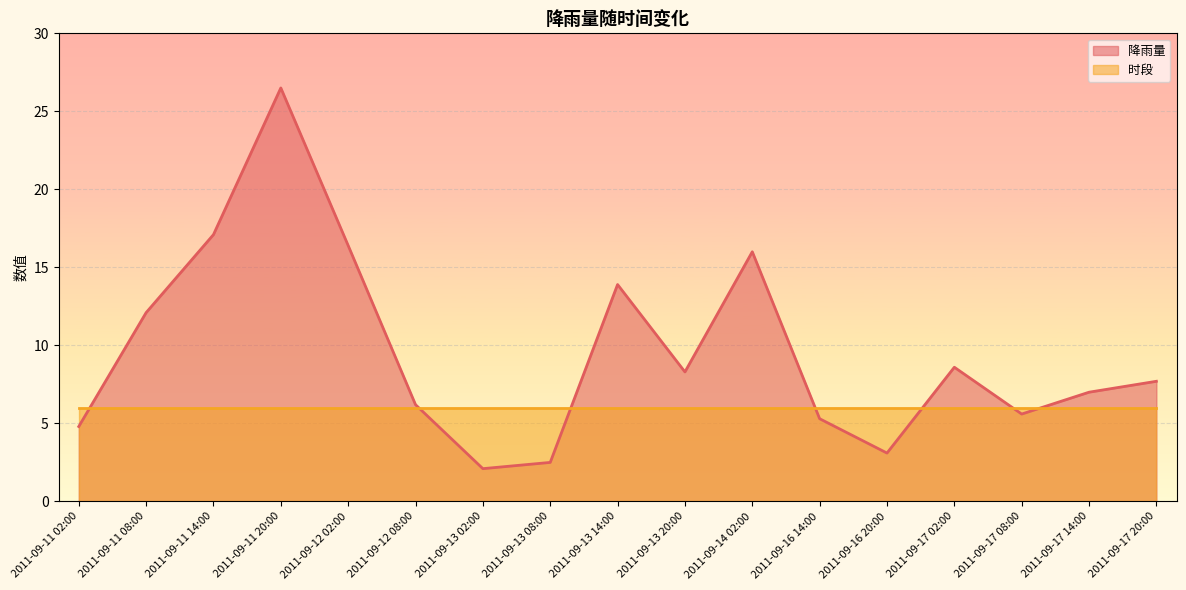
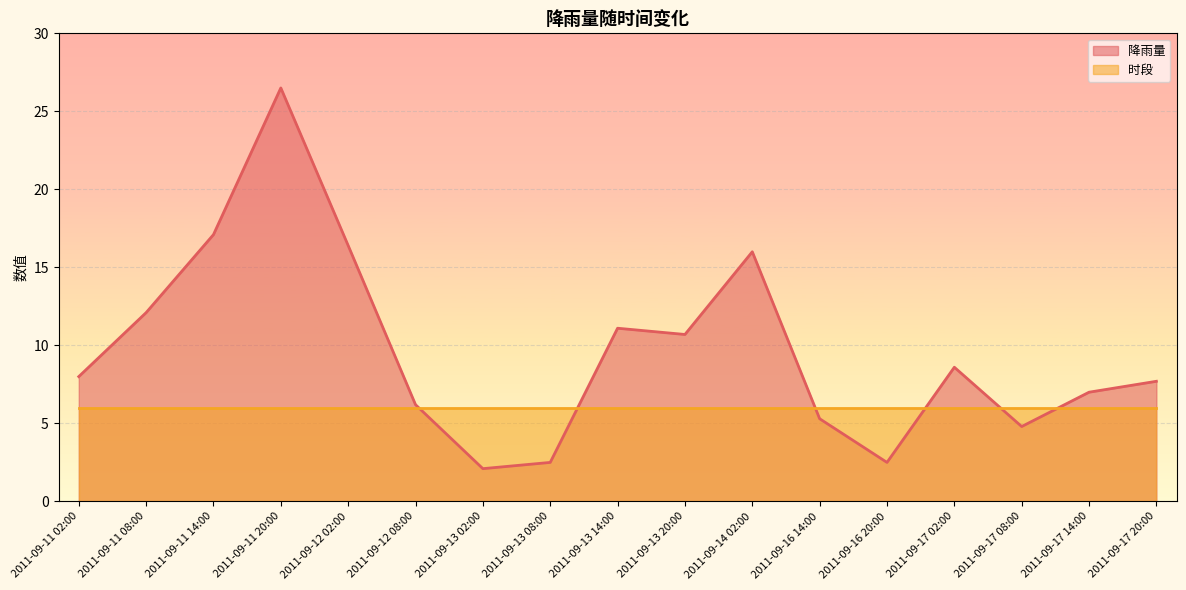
降雨量, 2011-09-11 02:00: 4.8 -> 8.0
降雨量, 2011-09-13 14:00: 13.9 -> 11.1
降雨量, 2011-09-13 20:00: 8.3 -> 10.7
降雨量, 2011-09-16 20:00: 3.1 -> 2.5
降雨量, 2011-09-17 08:00: 5.6 -> 4.8
